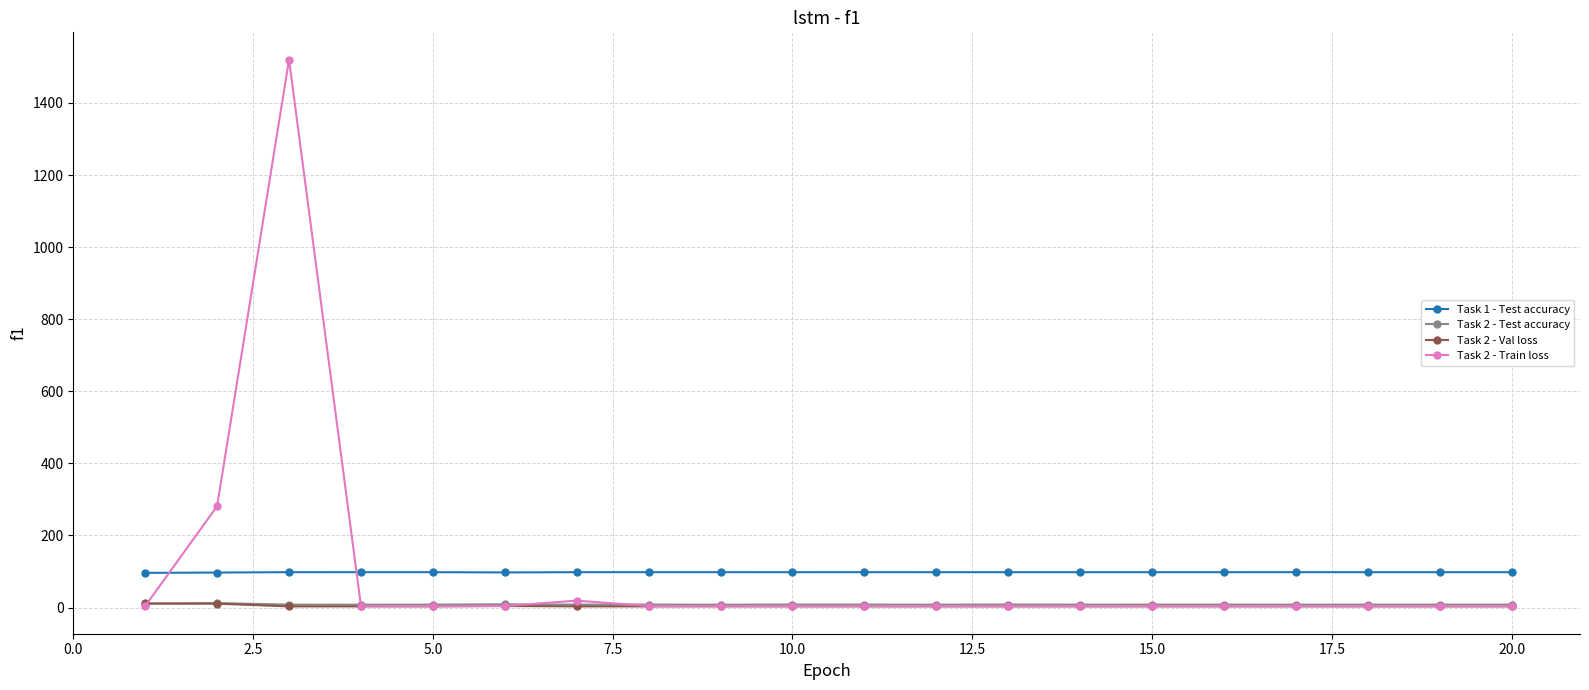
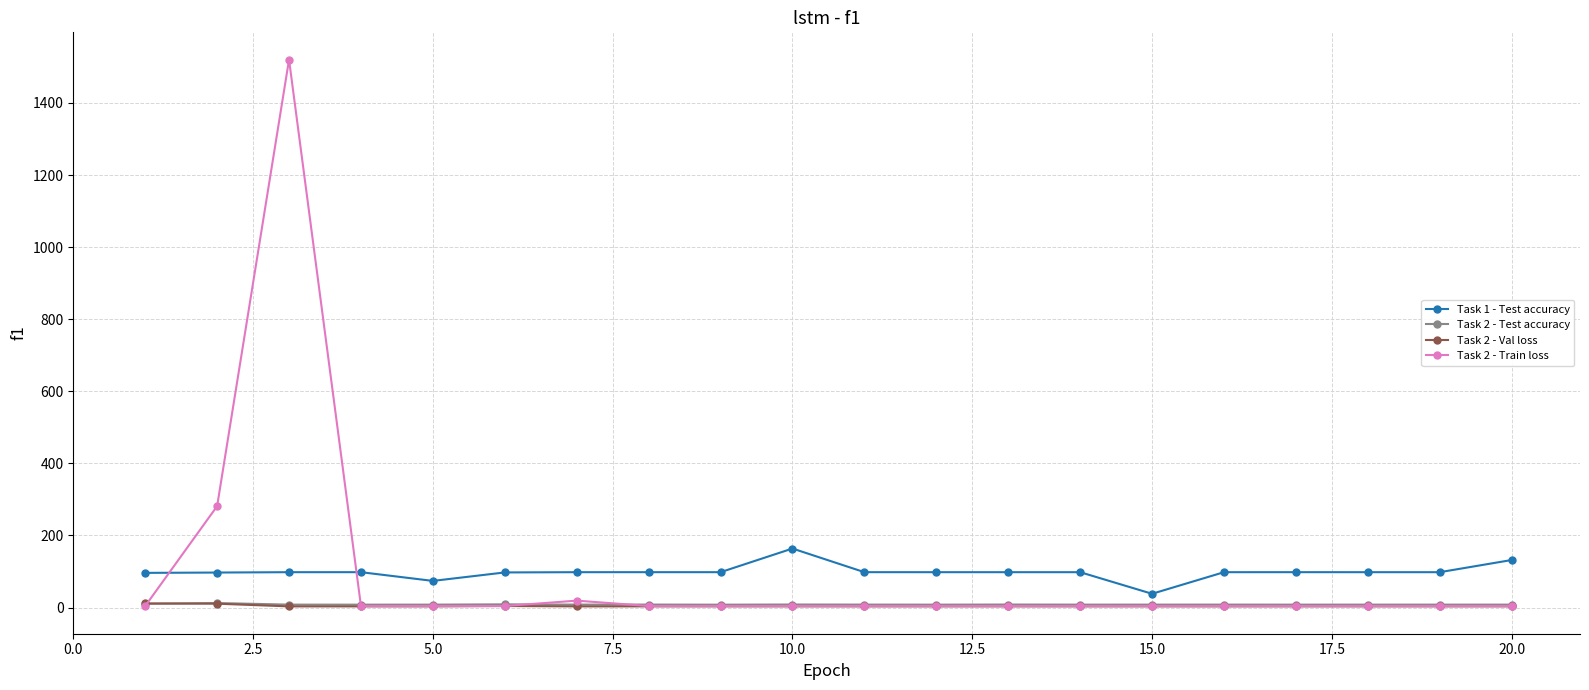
Task 1 - Test accuracy, 5.0: 100 -> 70
Task 1 - Test accuracy, 10.0: 100 -> 160
Task 1 - Test accuracy, 15.0: 100 -> 40
Task 1 - Test accuracy, 20.0: 100 -> 130
